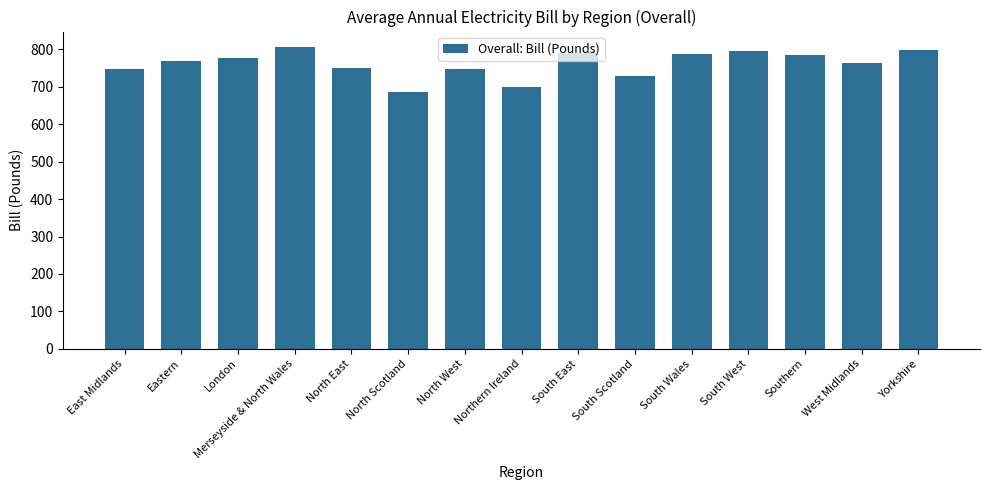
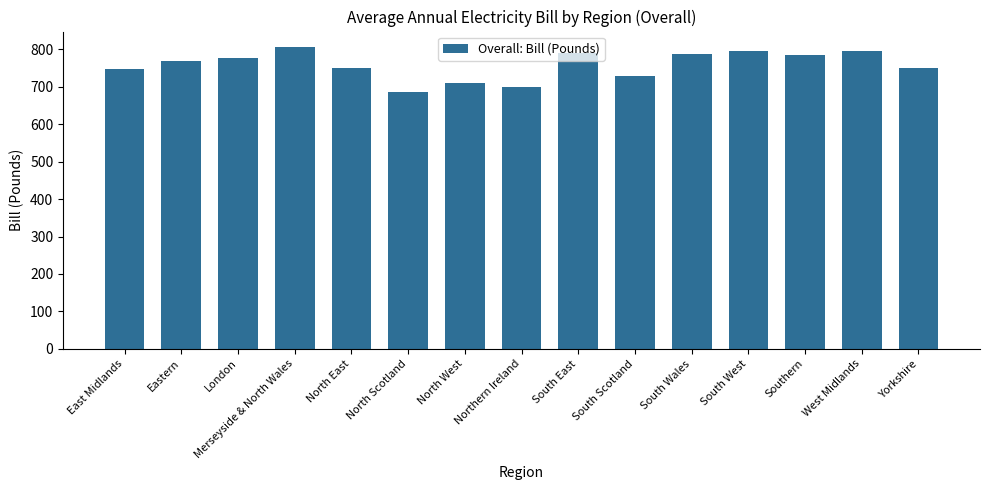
North West: 750 -> 710
West Midlands: 760 -> 800
Yorkshire: 800 -> 750
